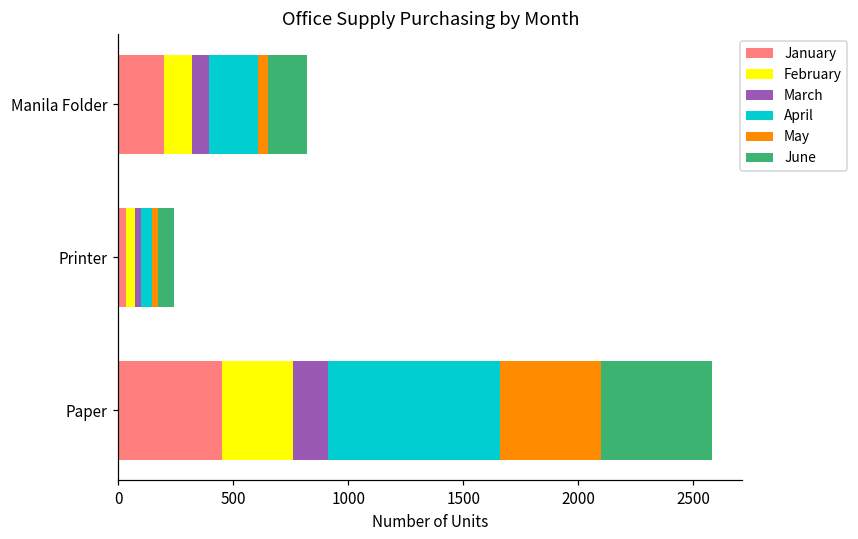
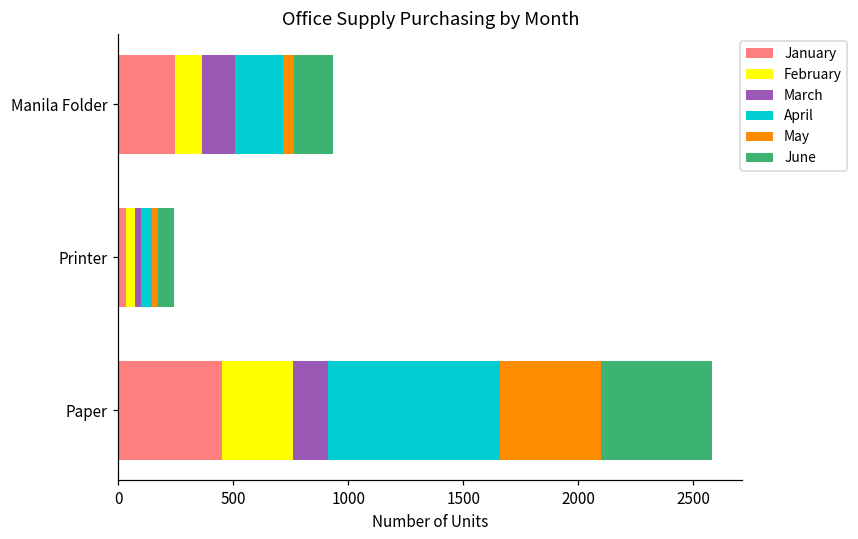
January, Manila Folder: 200 -> 250
March, Manila Folder: 80 -> 150
